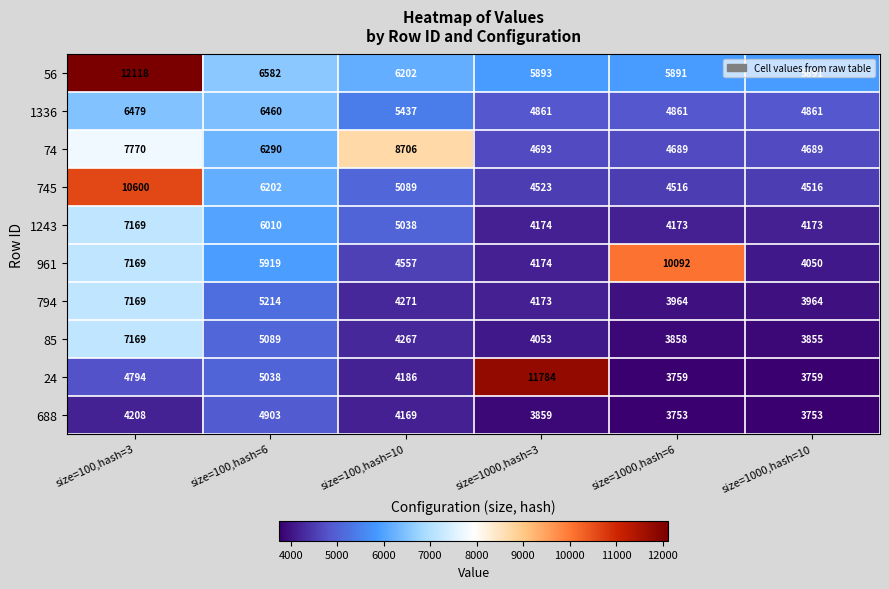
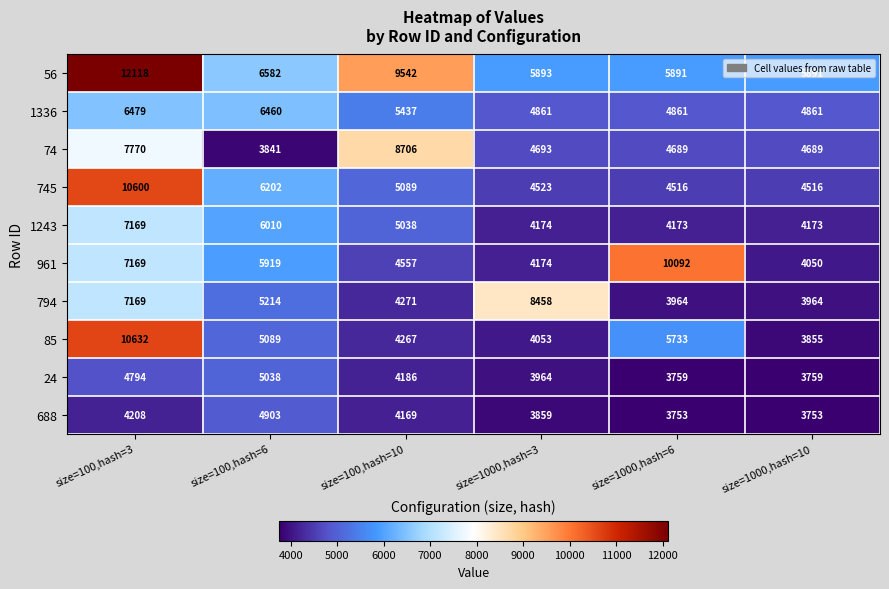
56, size=100,hash=10: 6202 -> 9542
74, size=100,hash=6: 6290 -> 3841
794, size=1000,hash=3: 4173 -> 8458
85, size=100,hash=3: 7169 -> 10632
85, size=1000,hash=6: 3858 -> 5733
24, size=1000,hash=3: 11784 -> 3964
